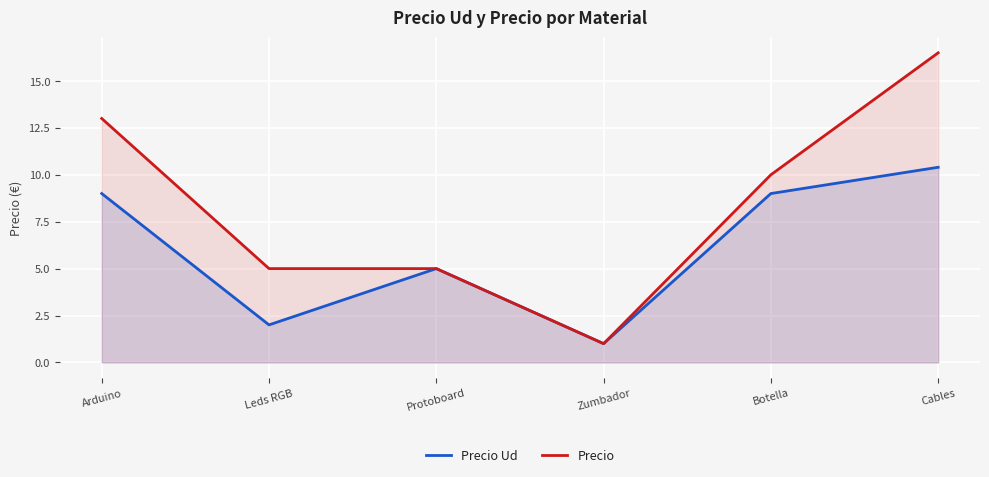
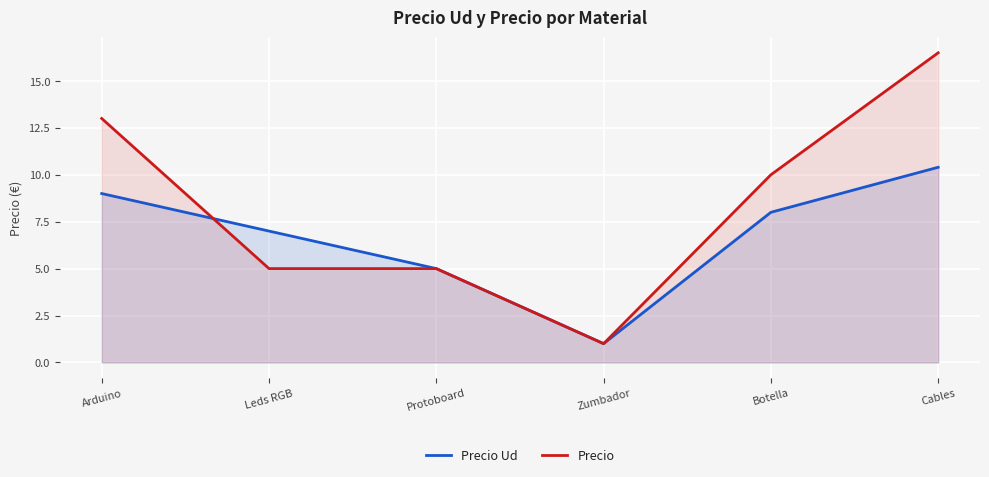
Precio Ud, Leds RGB: 2 -> 7
Precio Ud, Botella: 9 -> 8
